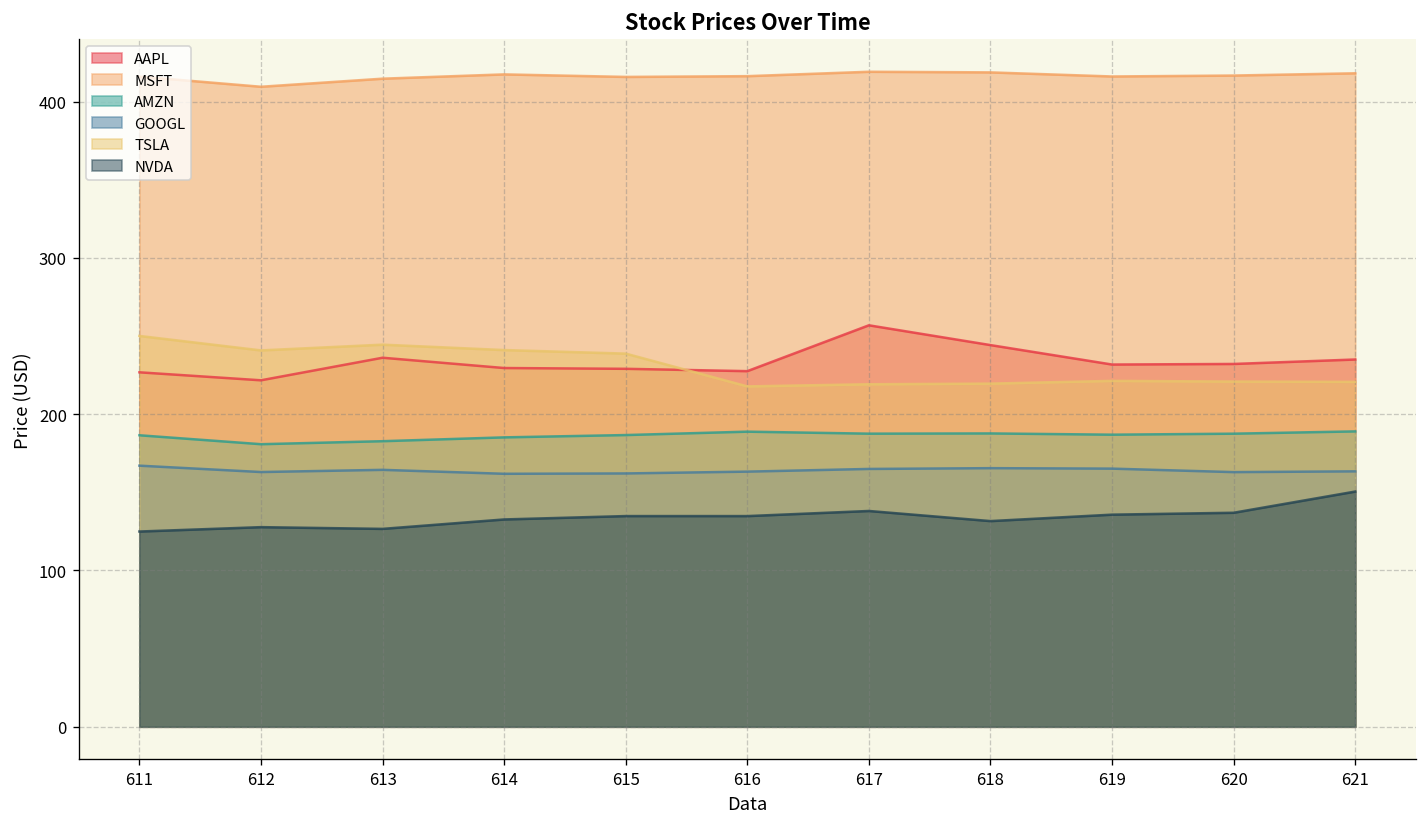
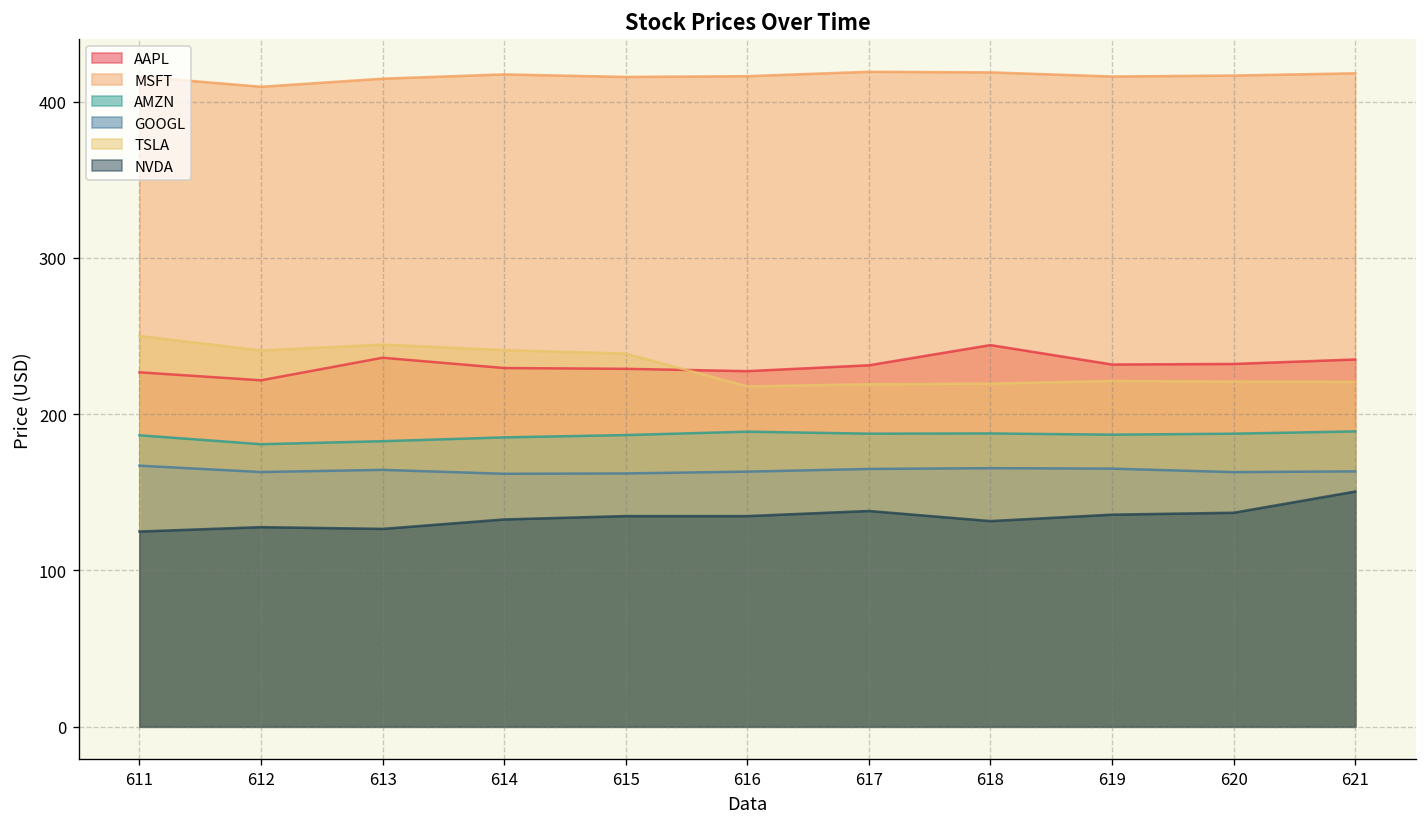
AAPL, 617: 257 -> 231
